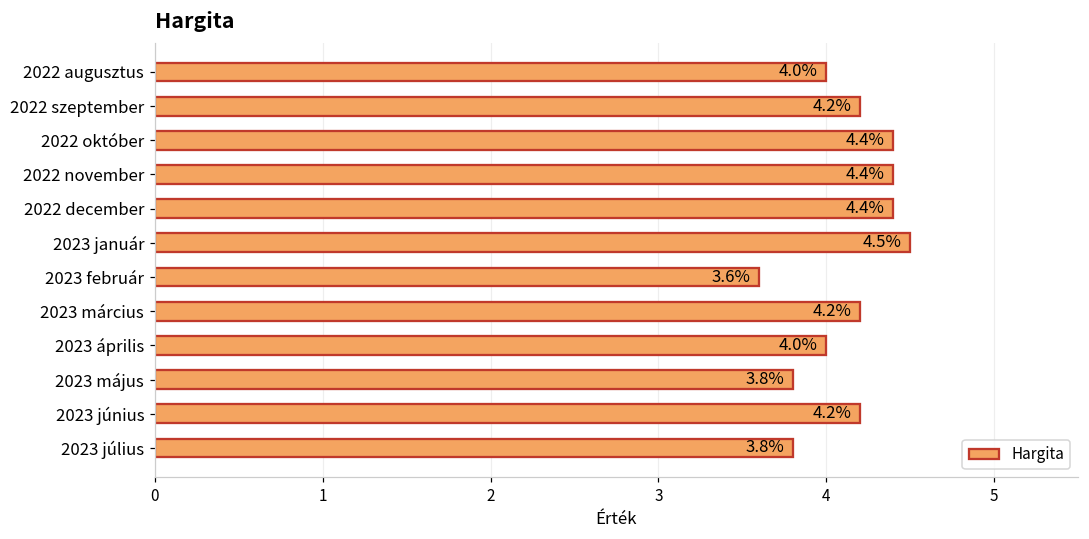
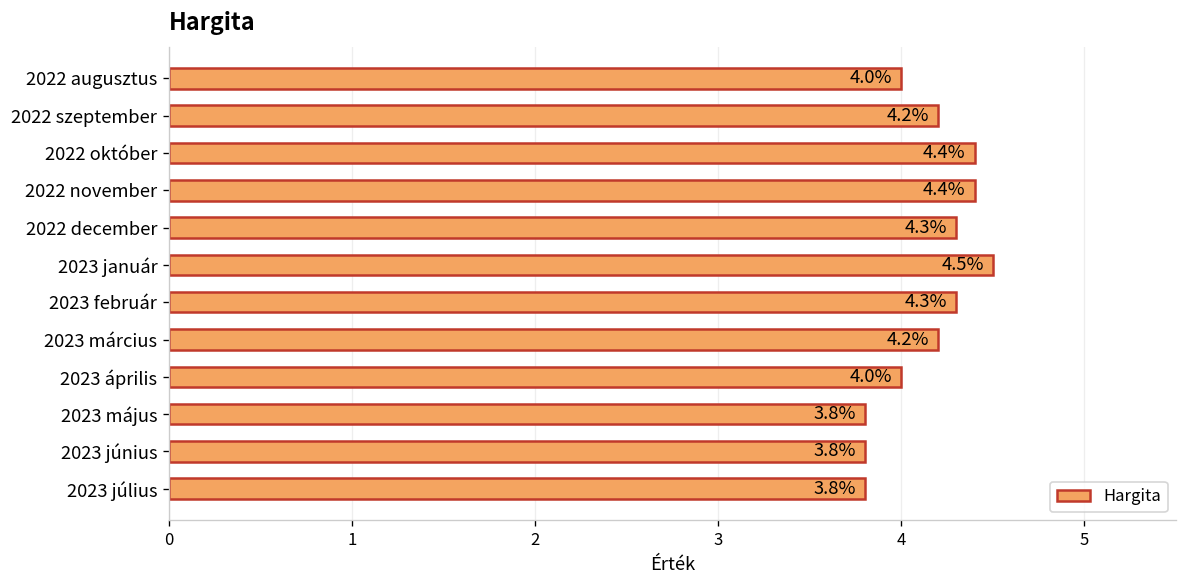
2022 december: 4.4% -> 4.3%
2023 február: 3.6% -> 4.3%
2023 június: 4.2% -> 3.8%
